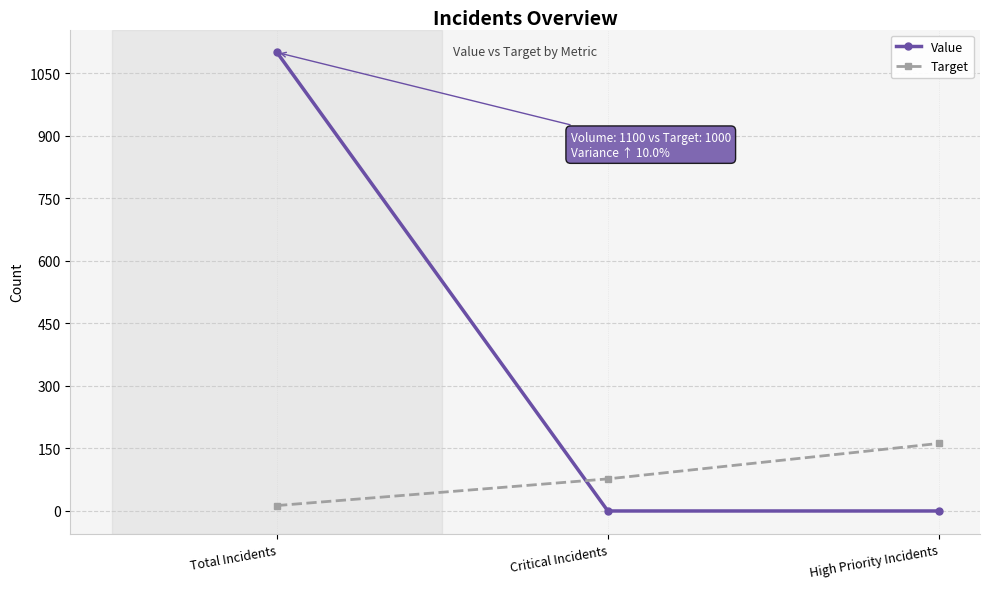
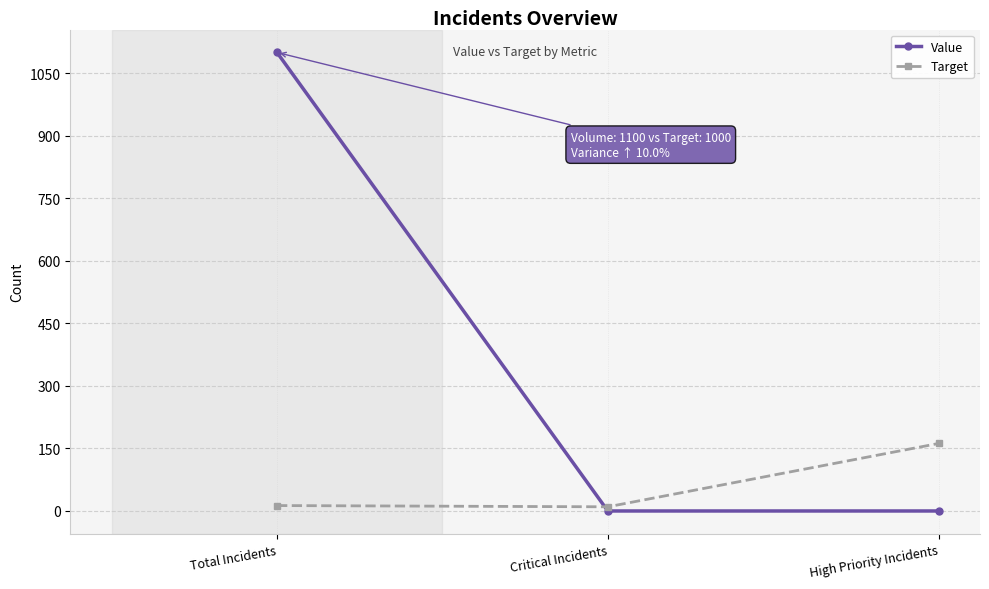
Target, Critical Incidents: 80 -> 10
